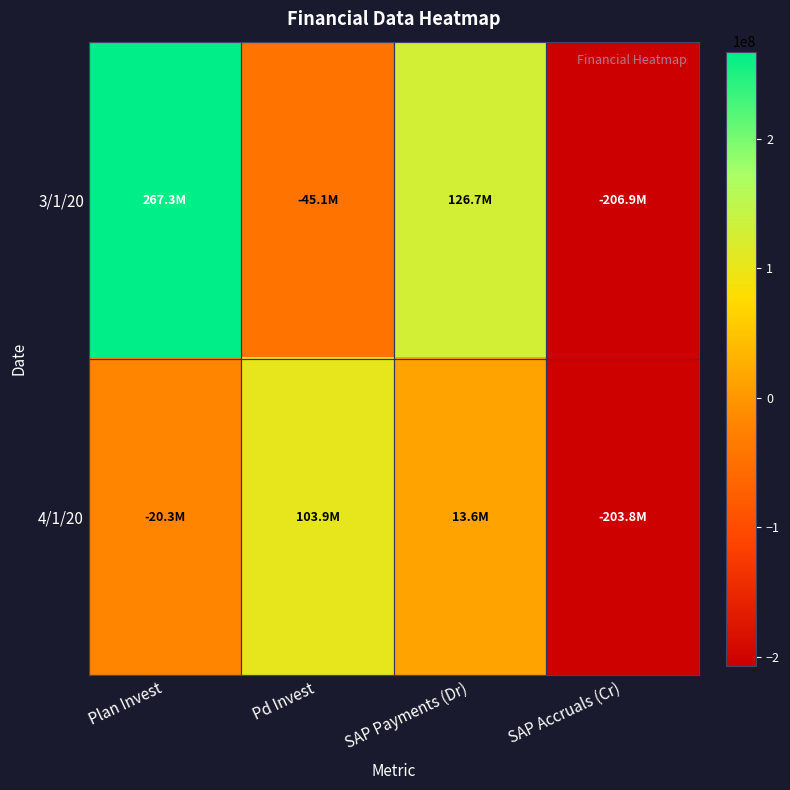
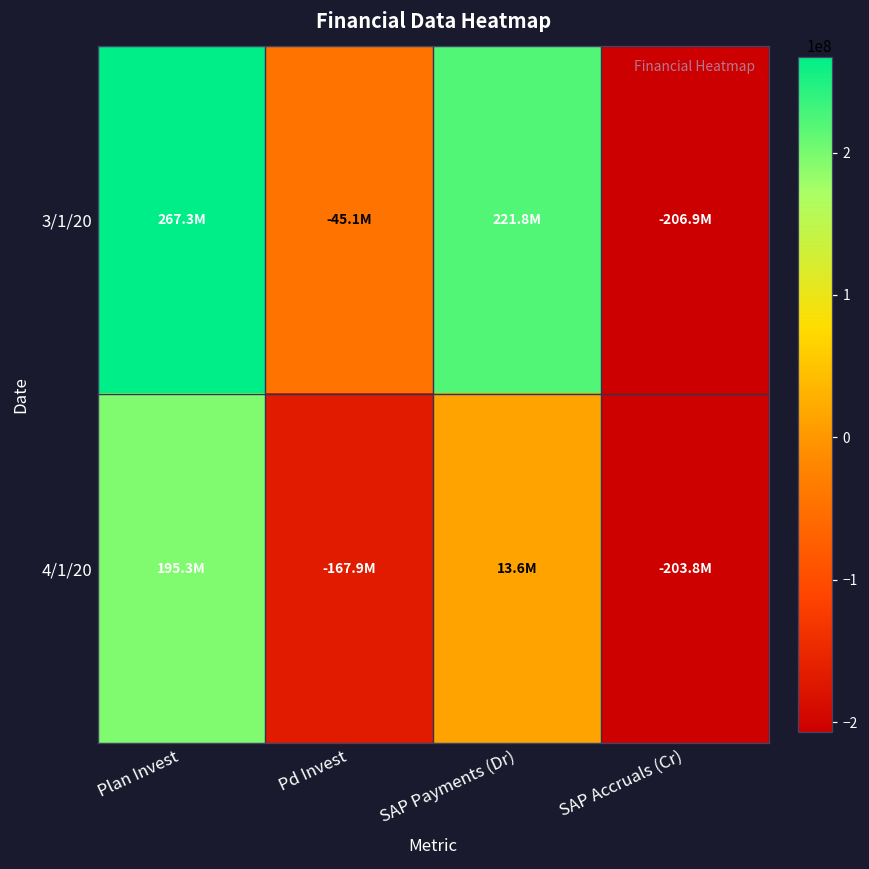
3/1/20, SAP Payments (Dr): 126.7M -> 221.8M
4/1/20, Plan Invest: -20.3M -> 195.3M
4/1/20, Pd Invest: 103.9M -> -167.9M
